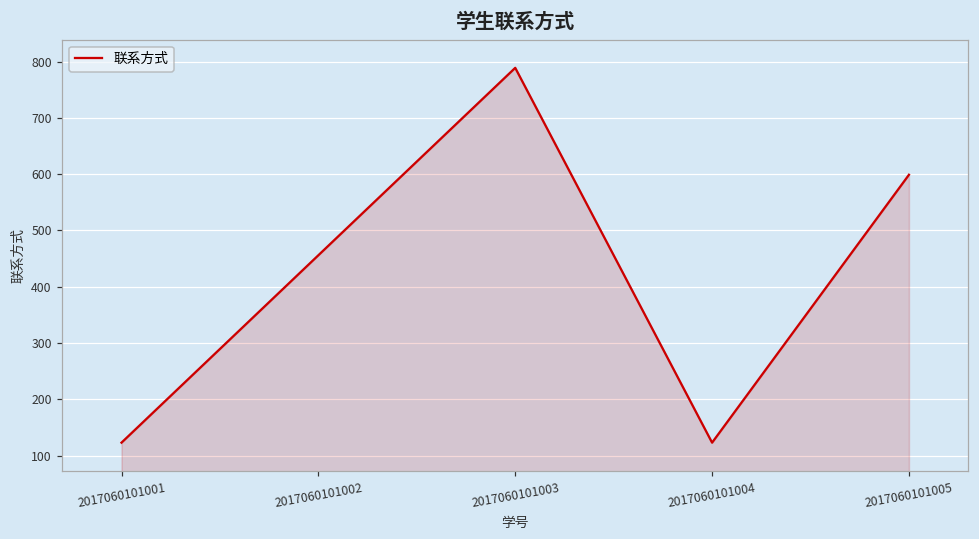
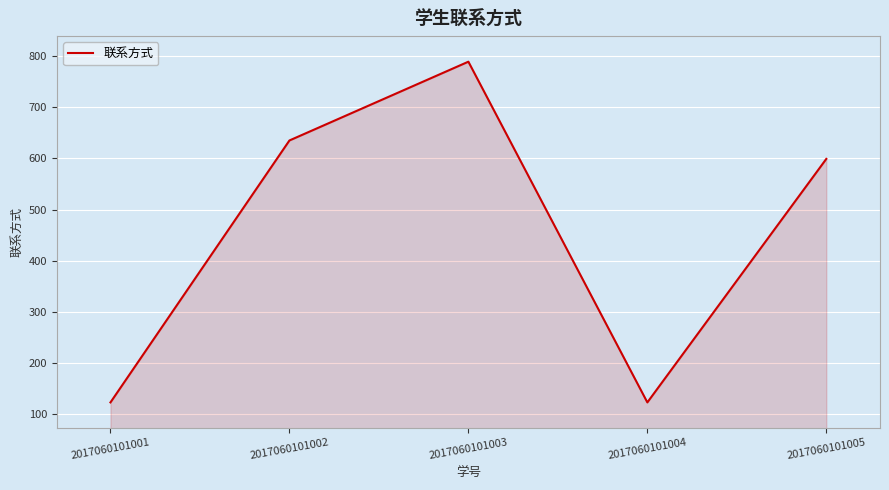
2017060101002: 460 -> 640
